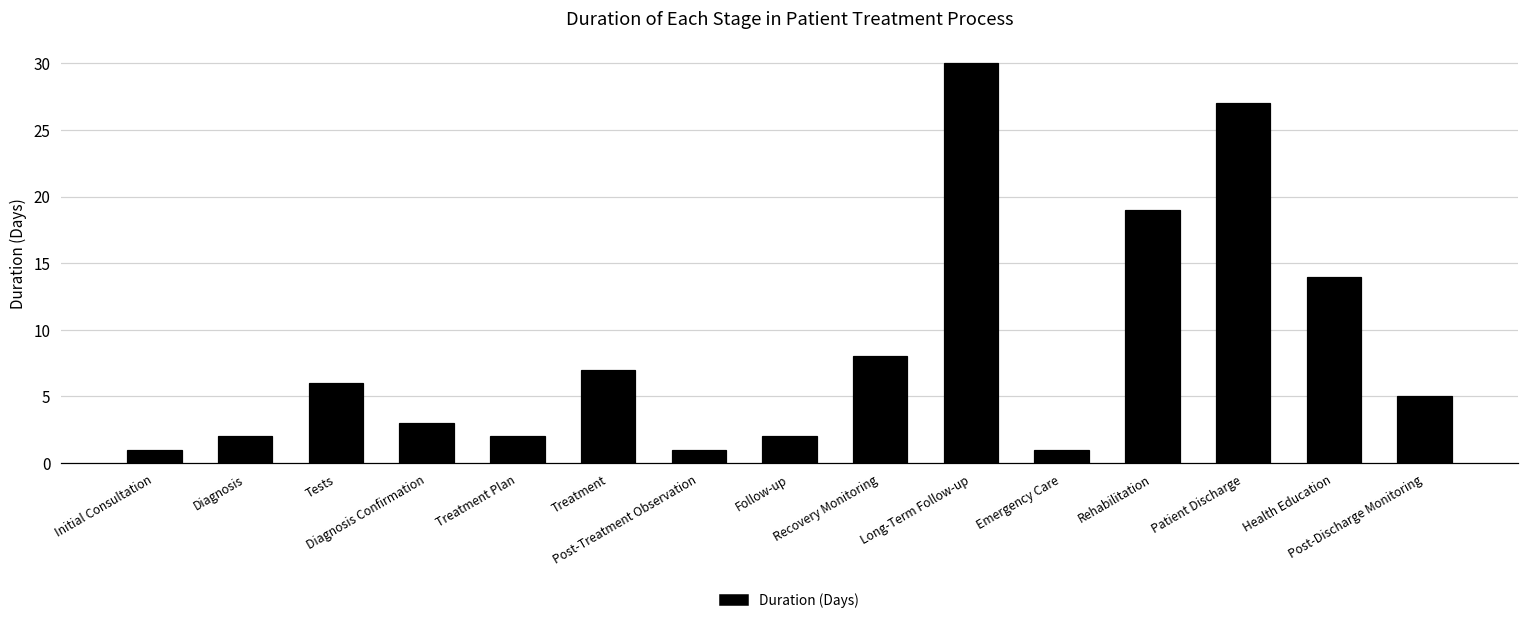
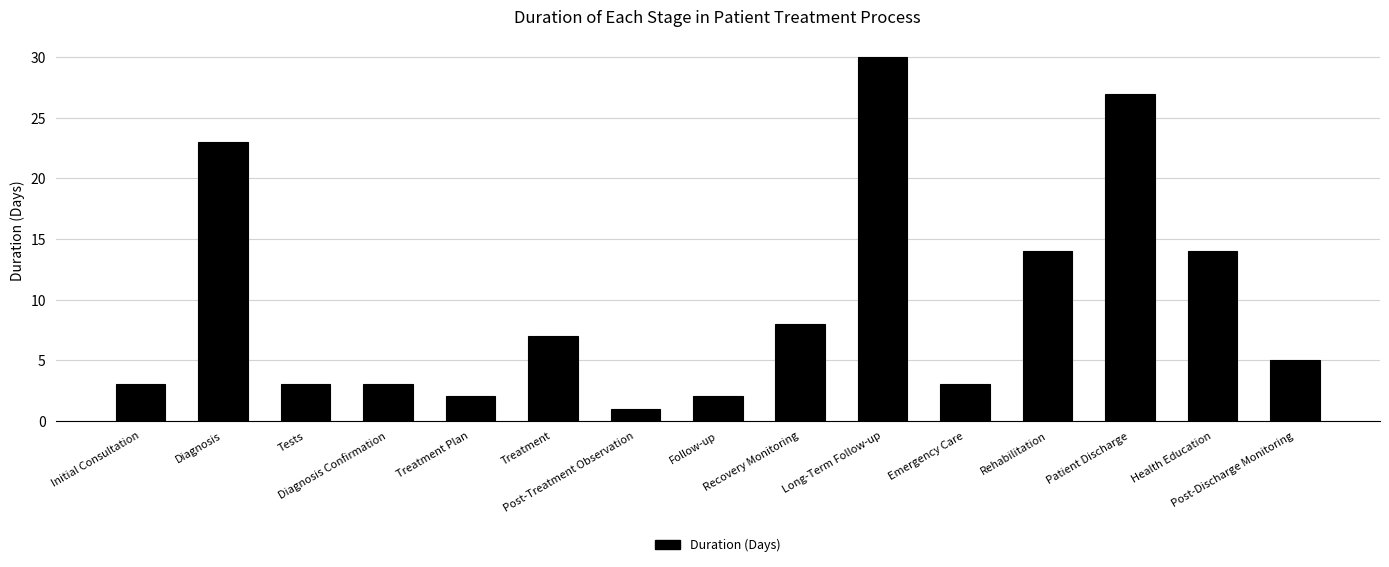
Initial Consultation: 1 -> 3
Diagnosis: 2 -> 23
Tests: 6 -> 3
Emergency Care: 1 -> 3
Rehabilitation: 19 -> 14
